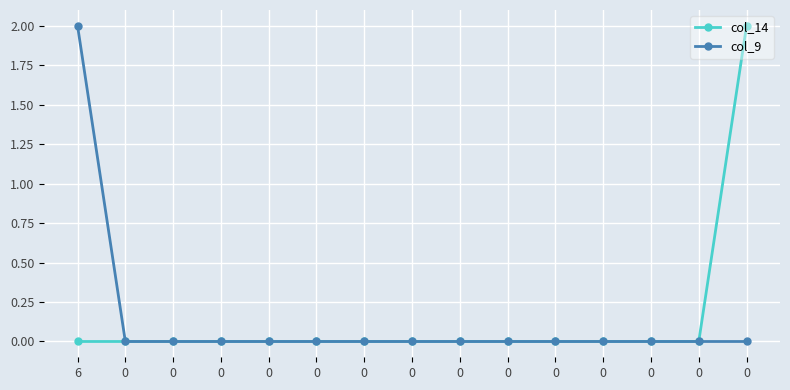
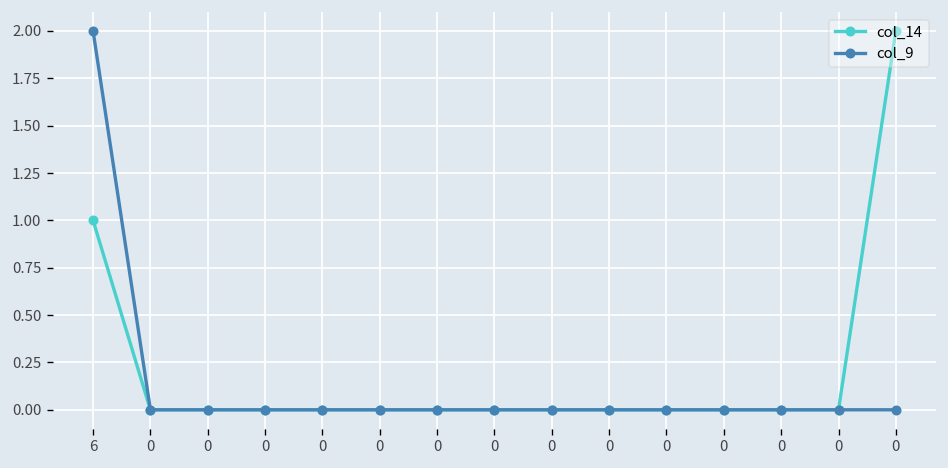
col_14, 6: 0 -> 1
